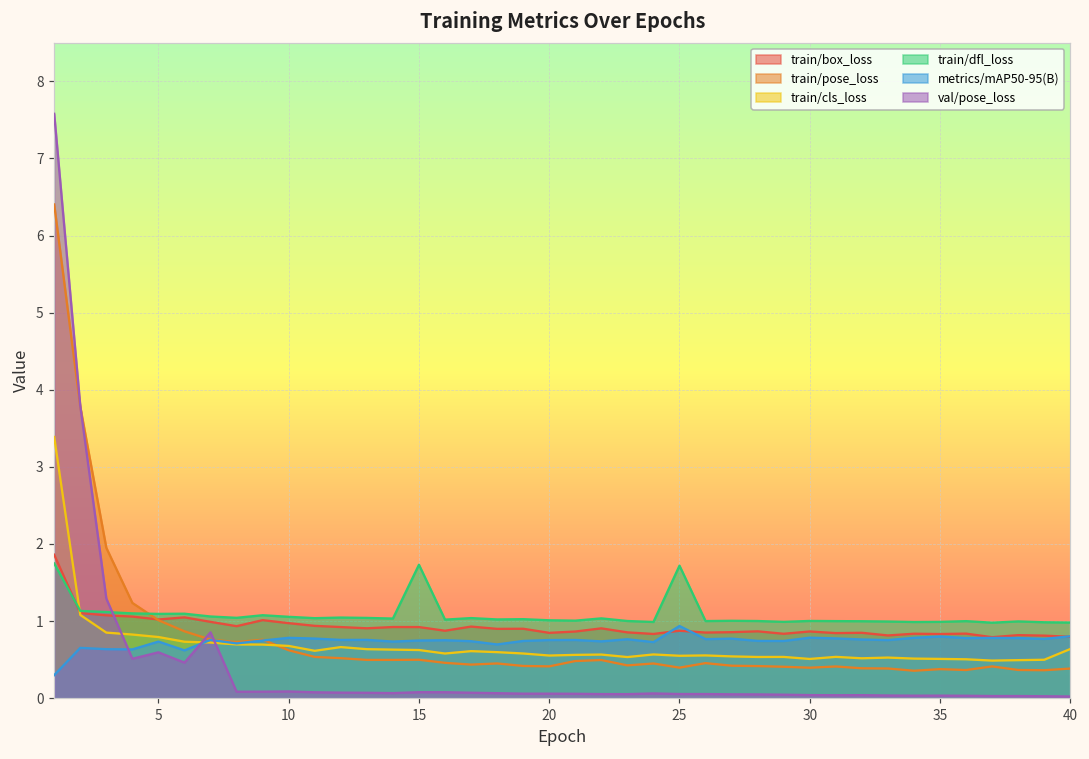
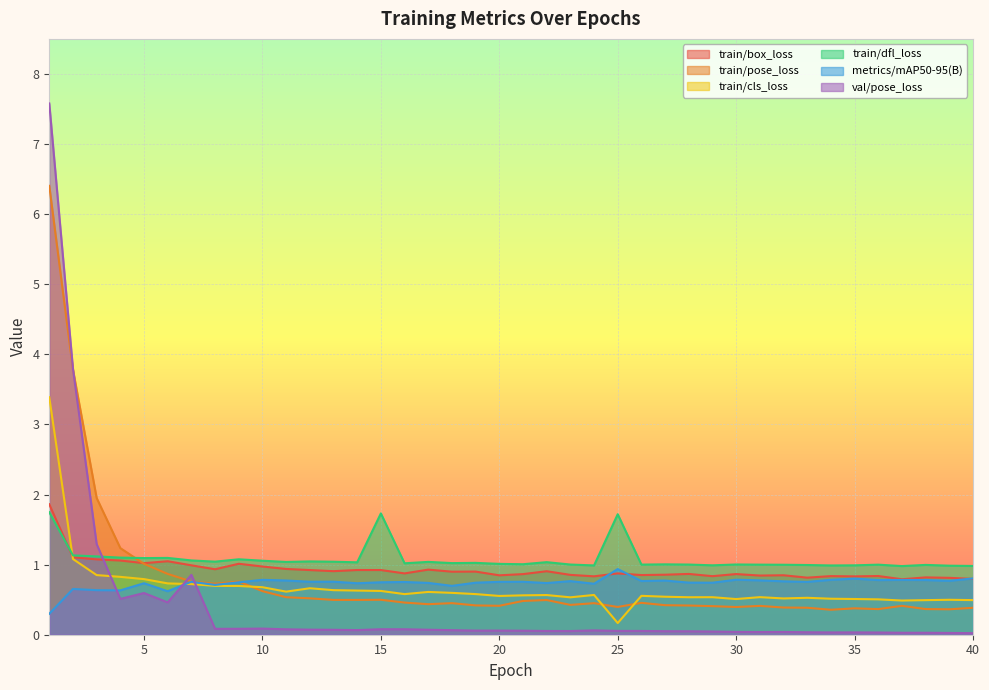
train/cls_loss, 25: 0.6 -> 0.2
train/cls_loss, 40: 0.6 -> 0.5
